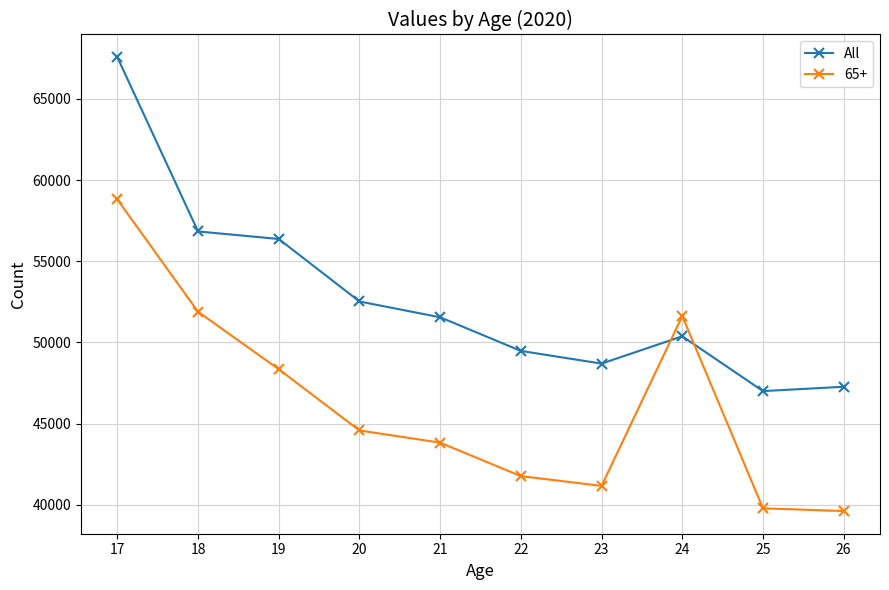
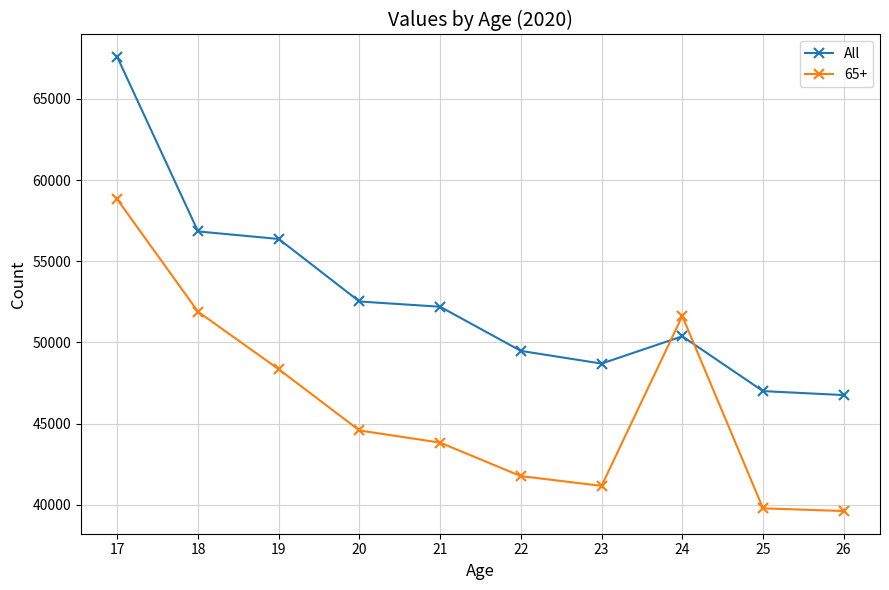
All, 21: 51600 -> 52200
All, 26: 47300 -> 46800
